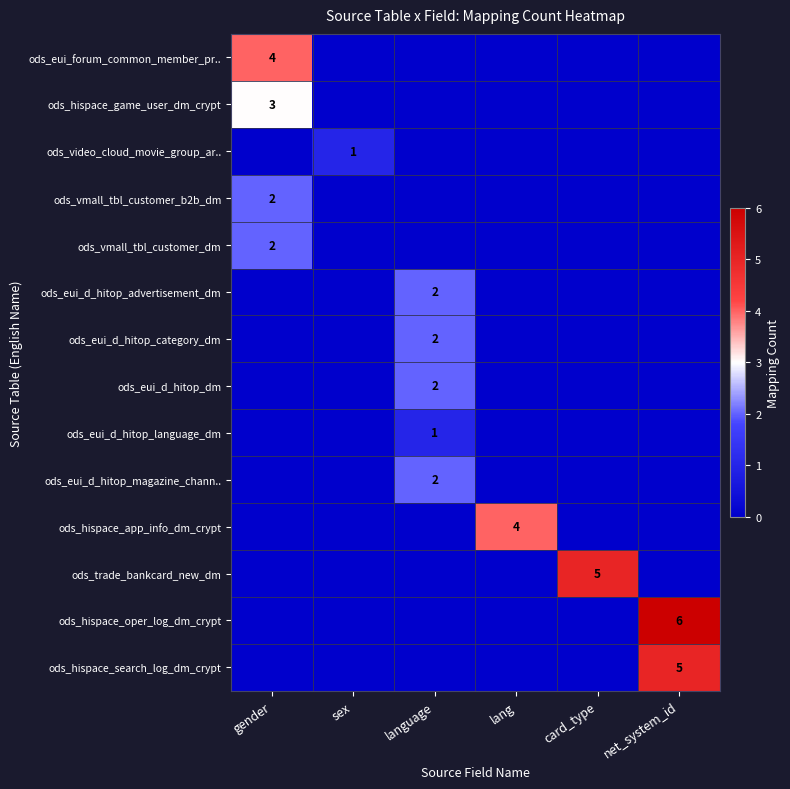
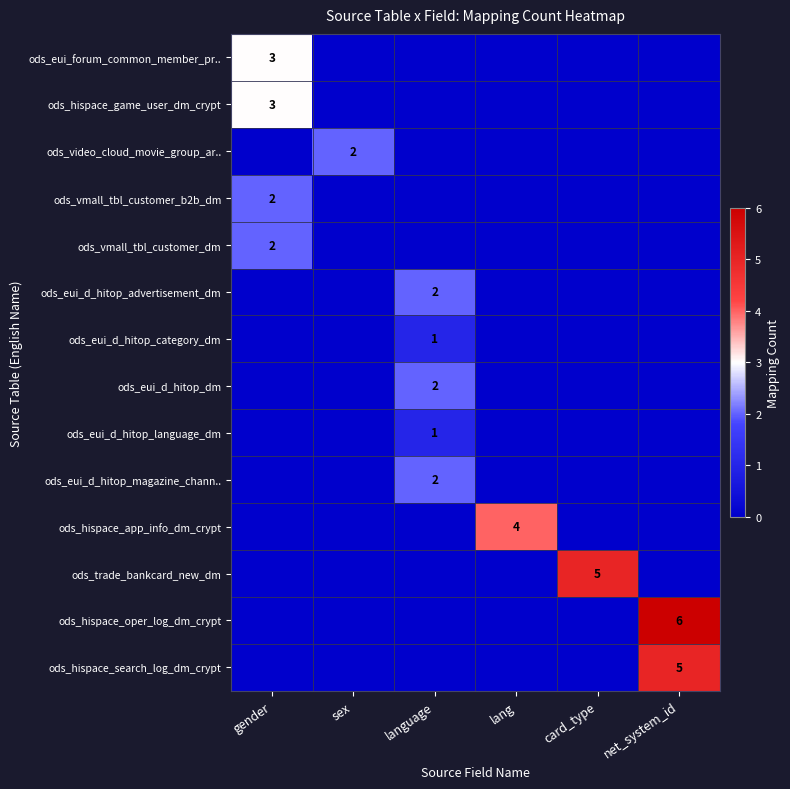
ods_eui_forum_common_member_pr.., gender: 4 -> 3
ods_video_cloud_movie_group_ar.., sex: 1 -> 2
ods_eui_d_hitop_category_dm, language: 2 -> 1
